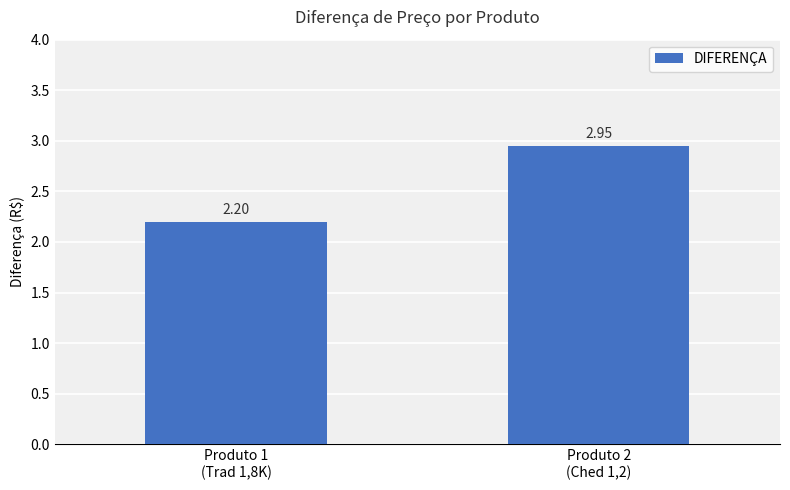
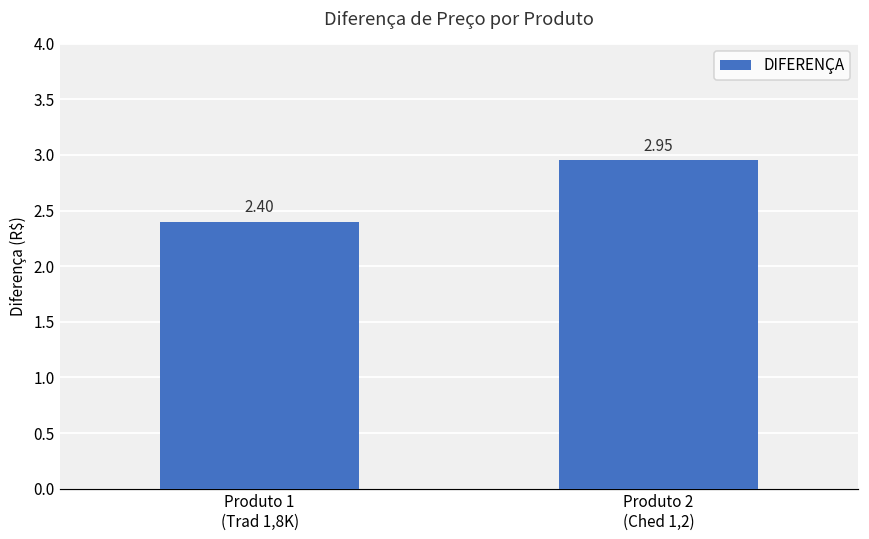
Produto 1 (Trad 1,8K): 2.20 -> 2.40
